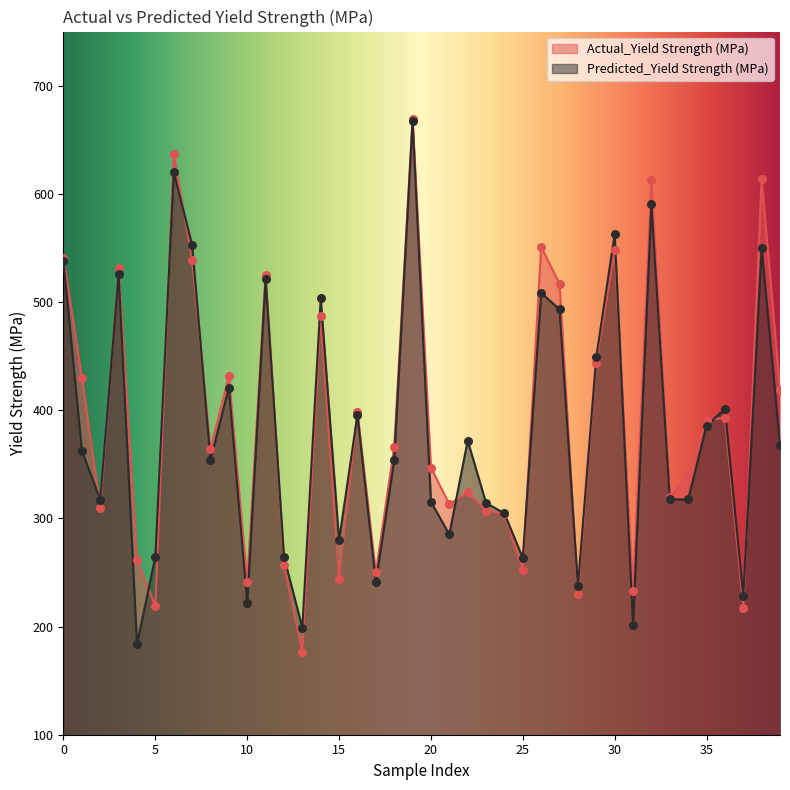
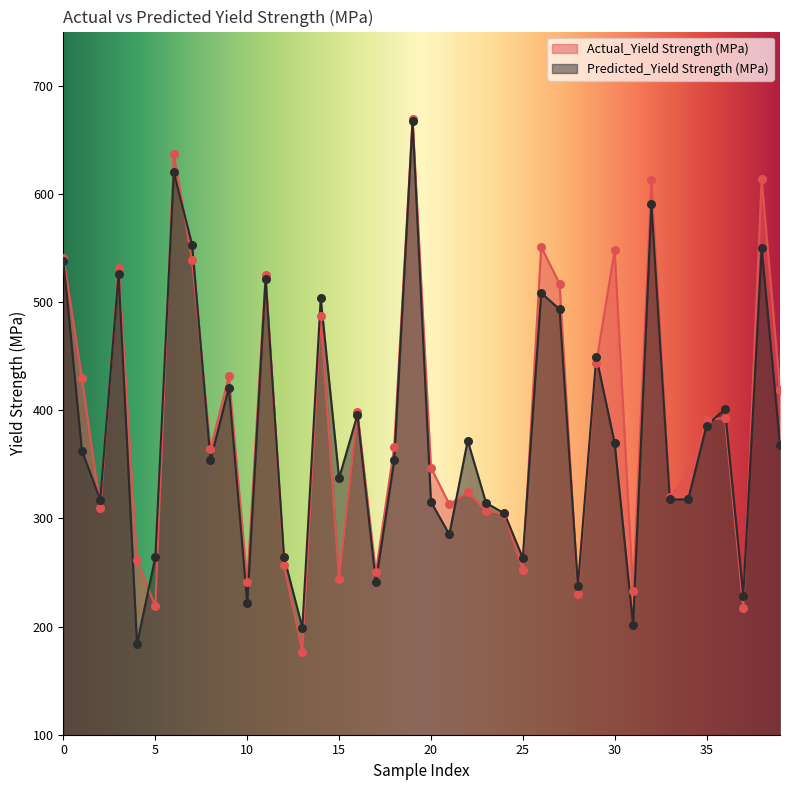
Predicted_Yield Strength (MPa), 15: 280 -> 337
Predicted_Yield Strength (MPa), 30: 563 -> 370
